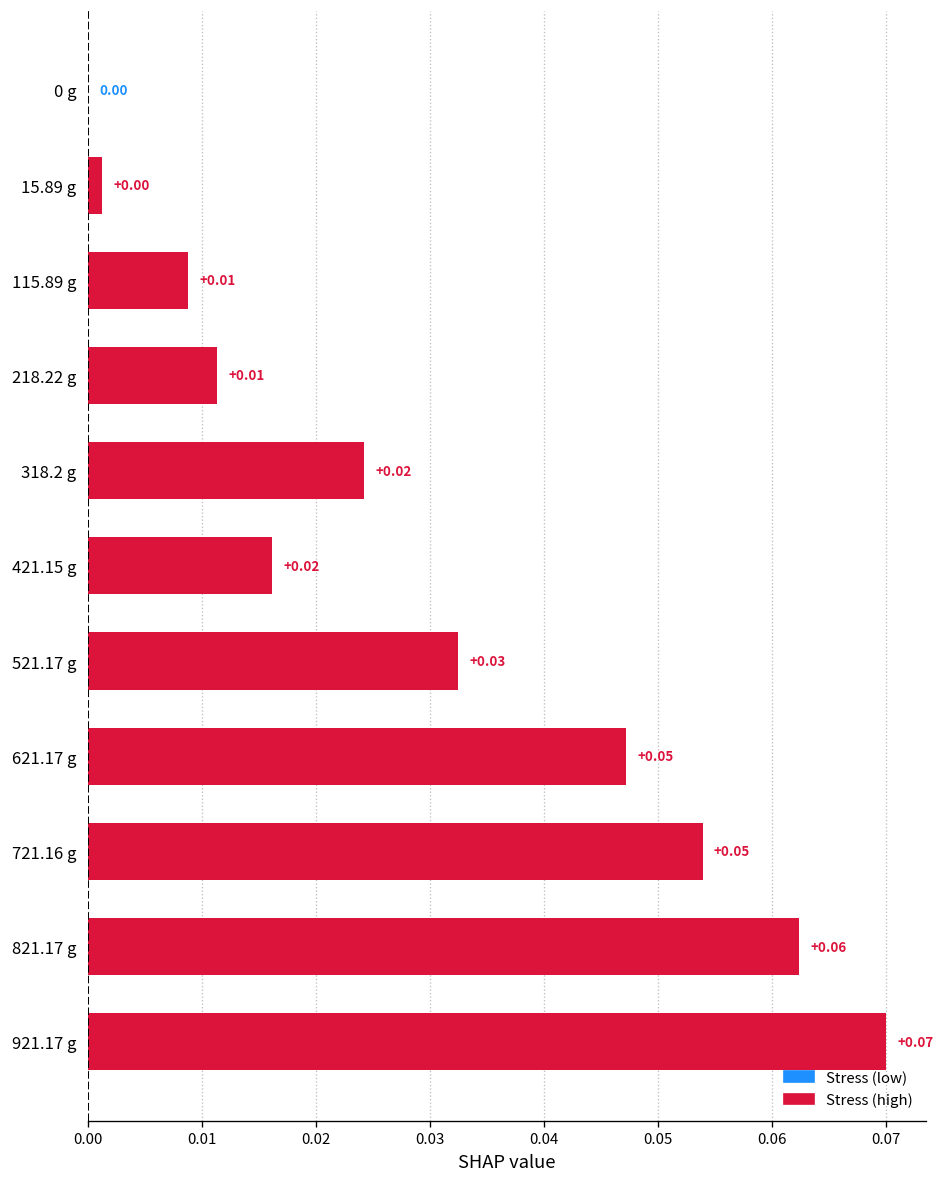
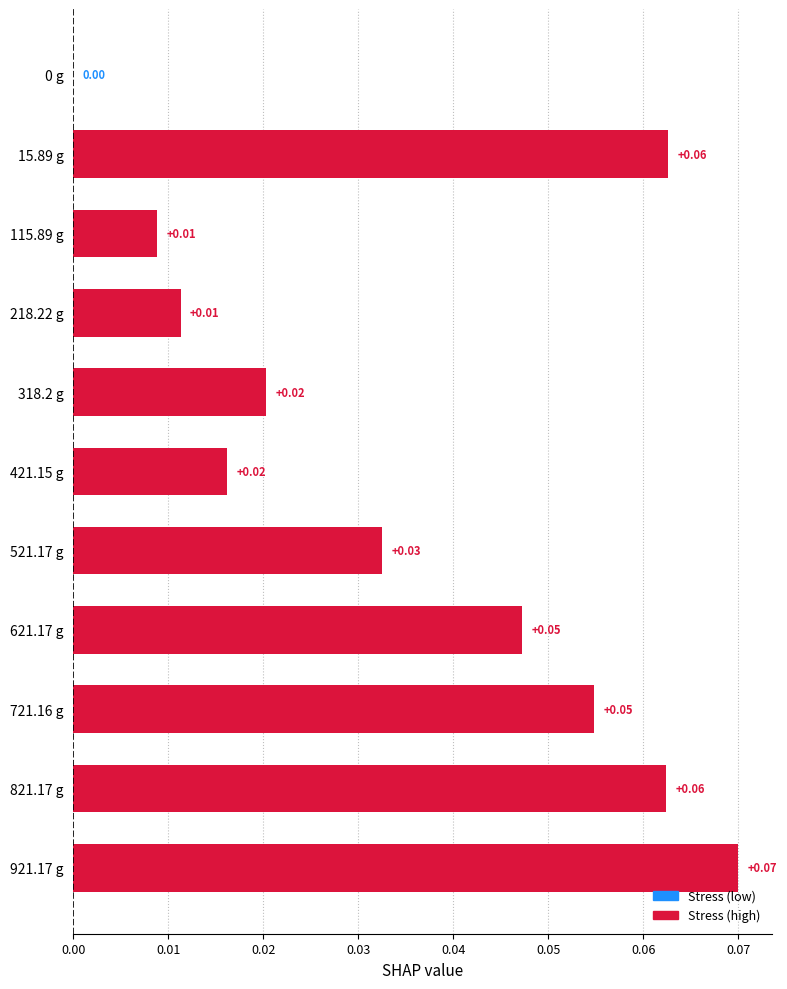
15.89 g: +0.00 -> +0.06
318.2 g: 0.024 -> 0.020
721.16 g: 0.054 -> 0.055
